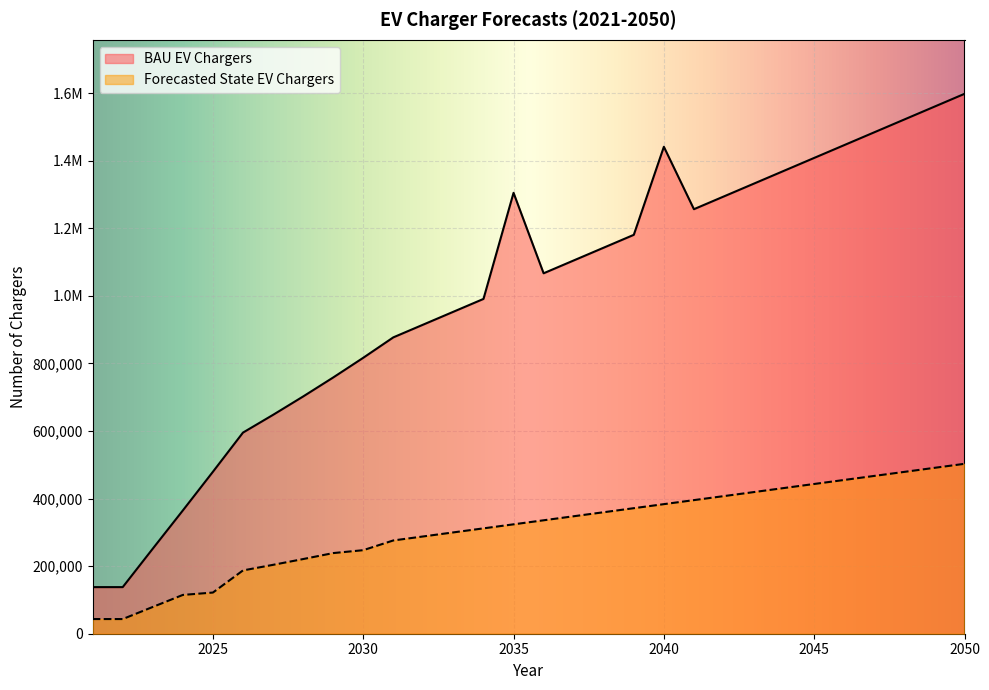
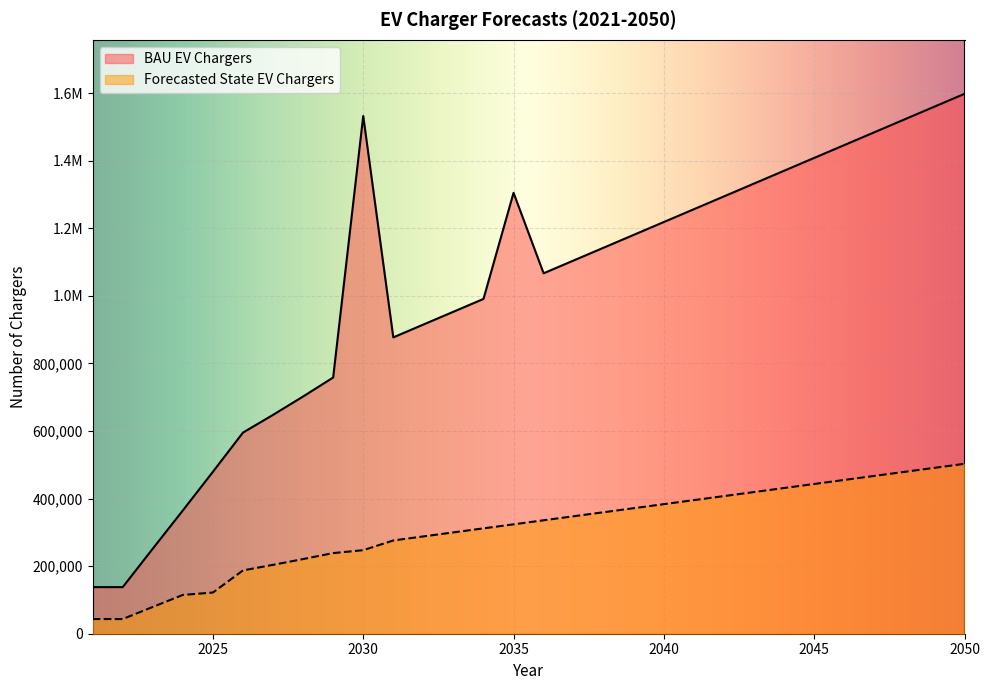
BAU EV Chargers, 2030: 820,000 -> 1,530,000
BAU EV Chargers, 2040: 1,440,000 -> 1,220,000
